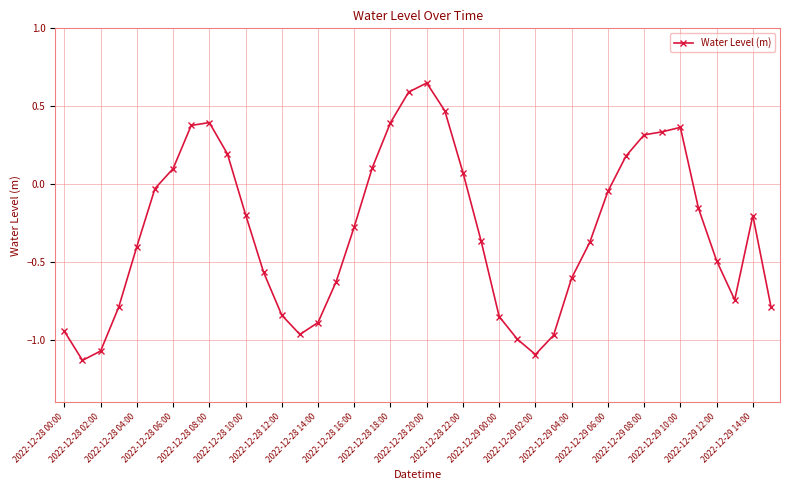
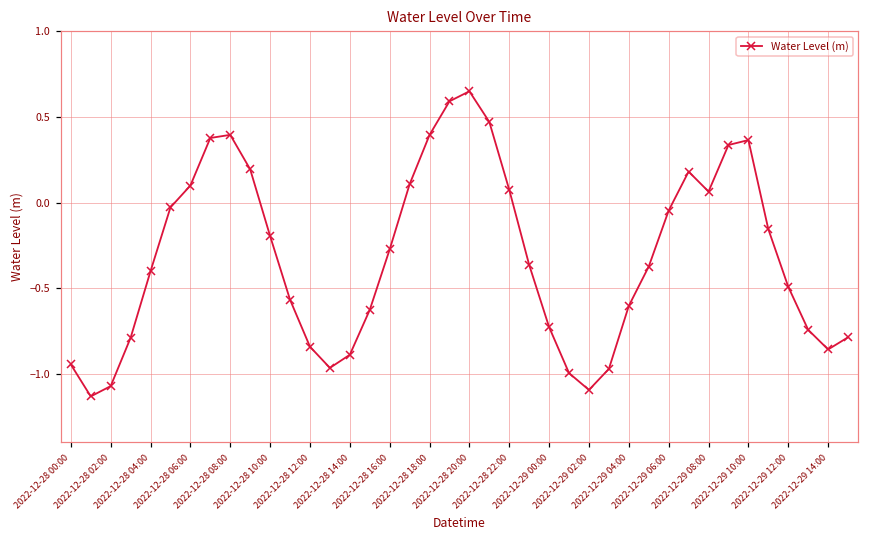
2022-12-29 00:00: -0.85 -> -0.73
2022-12-29 08:00: 0.32 -> 0.06
2022-12-29 14:00: -0.20 -> -0.86
